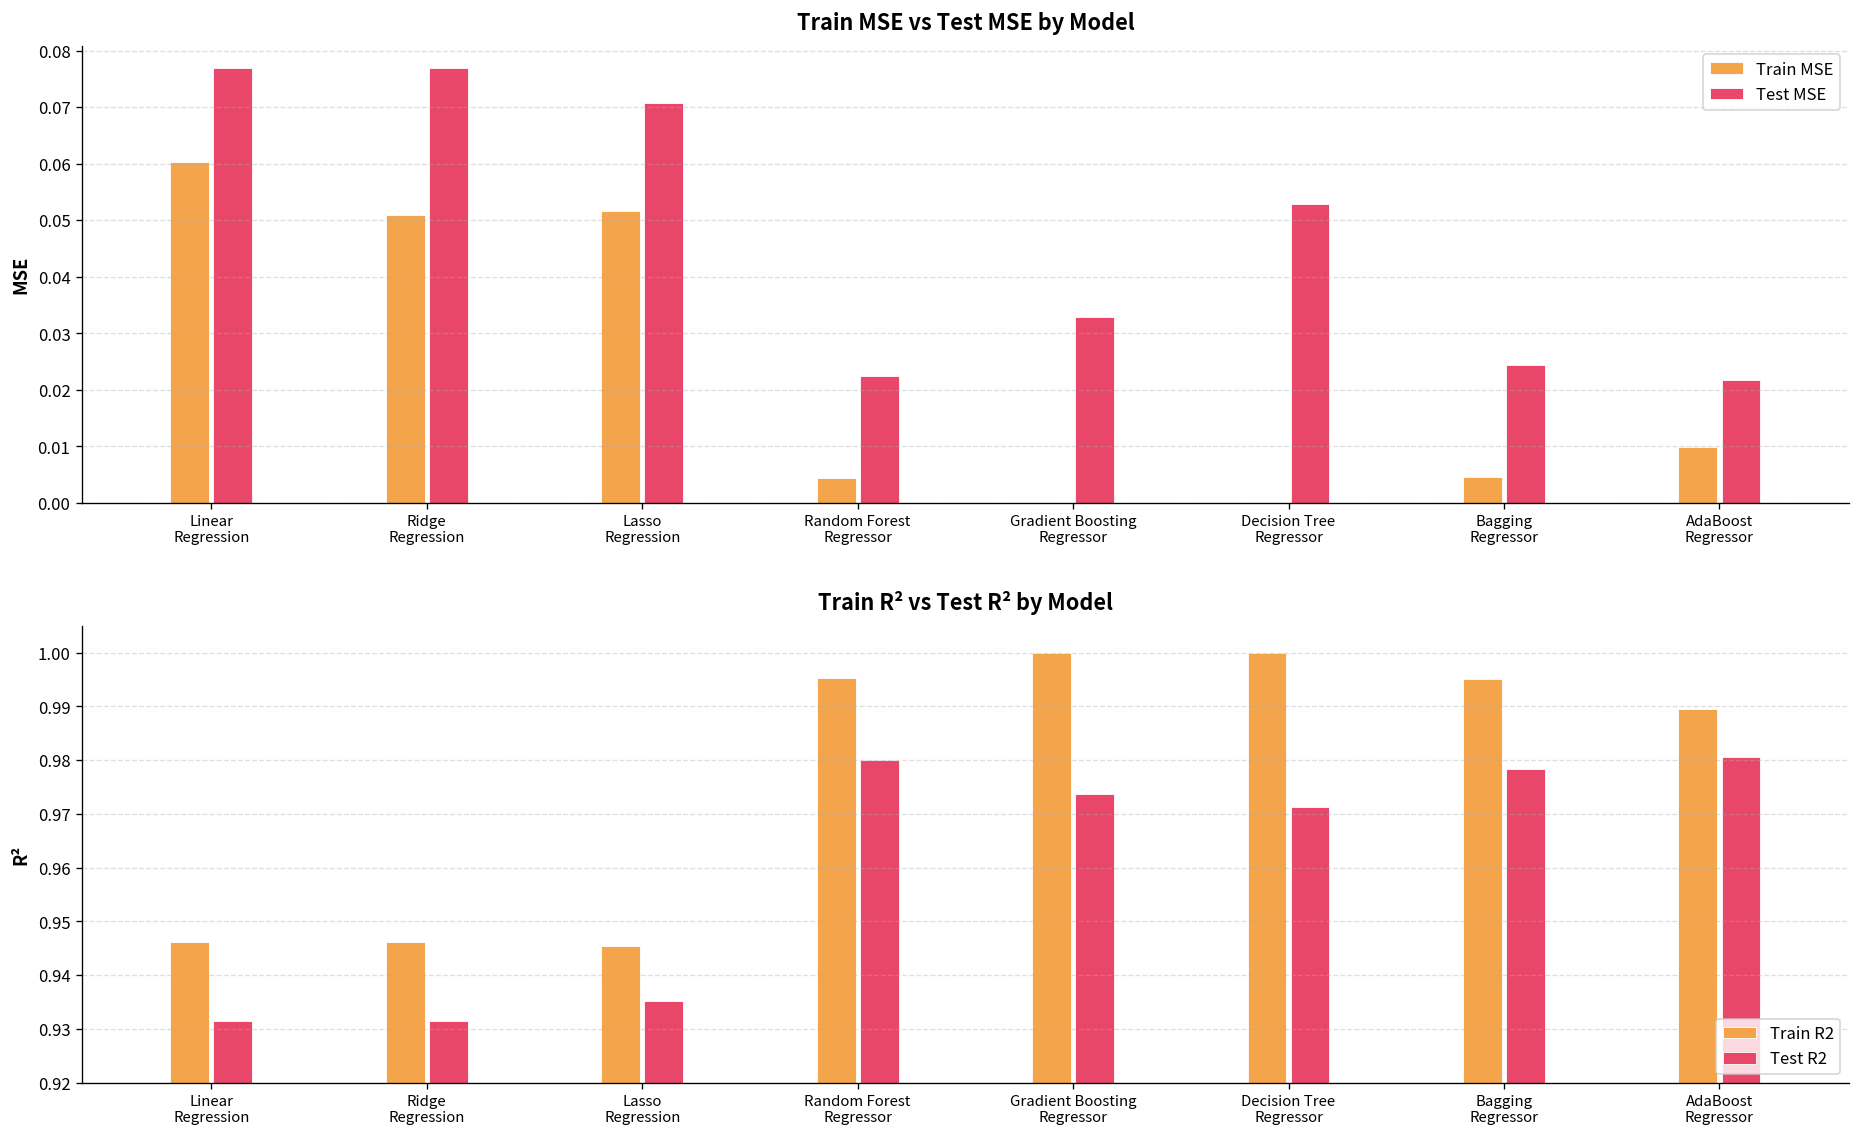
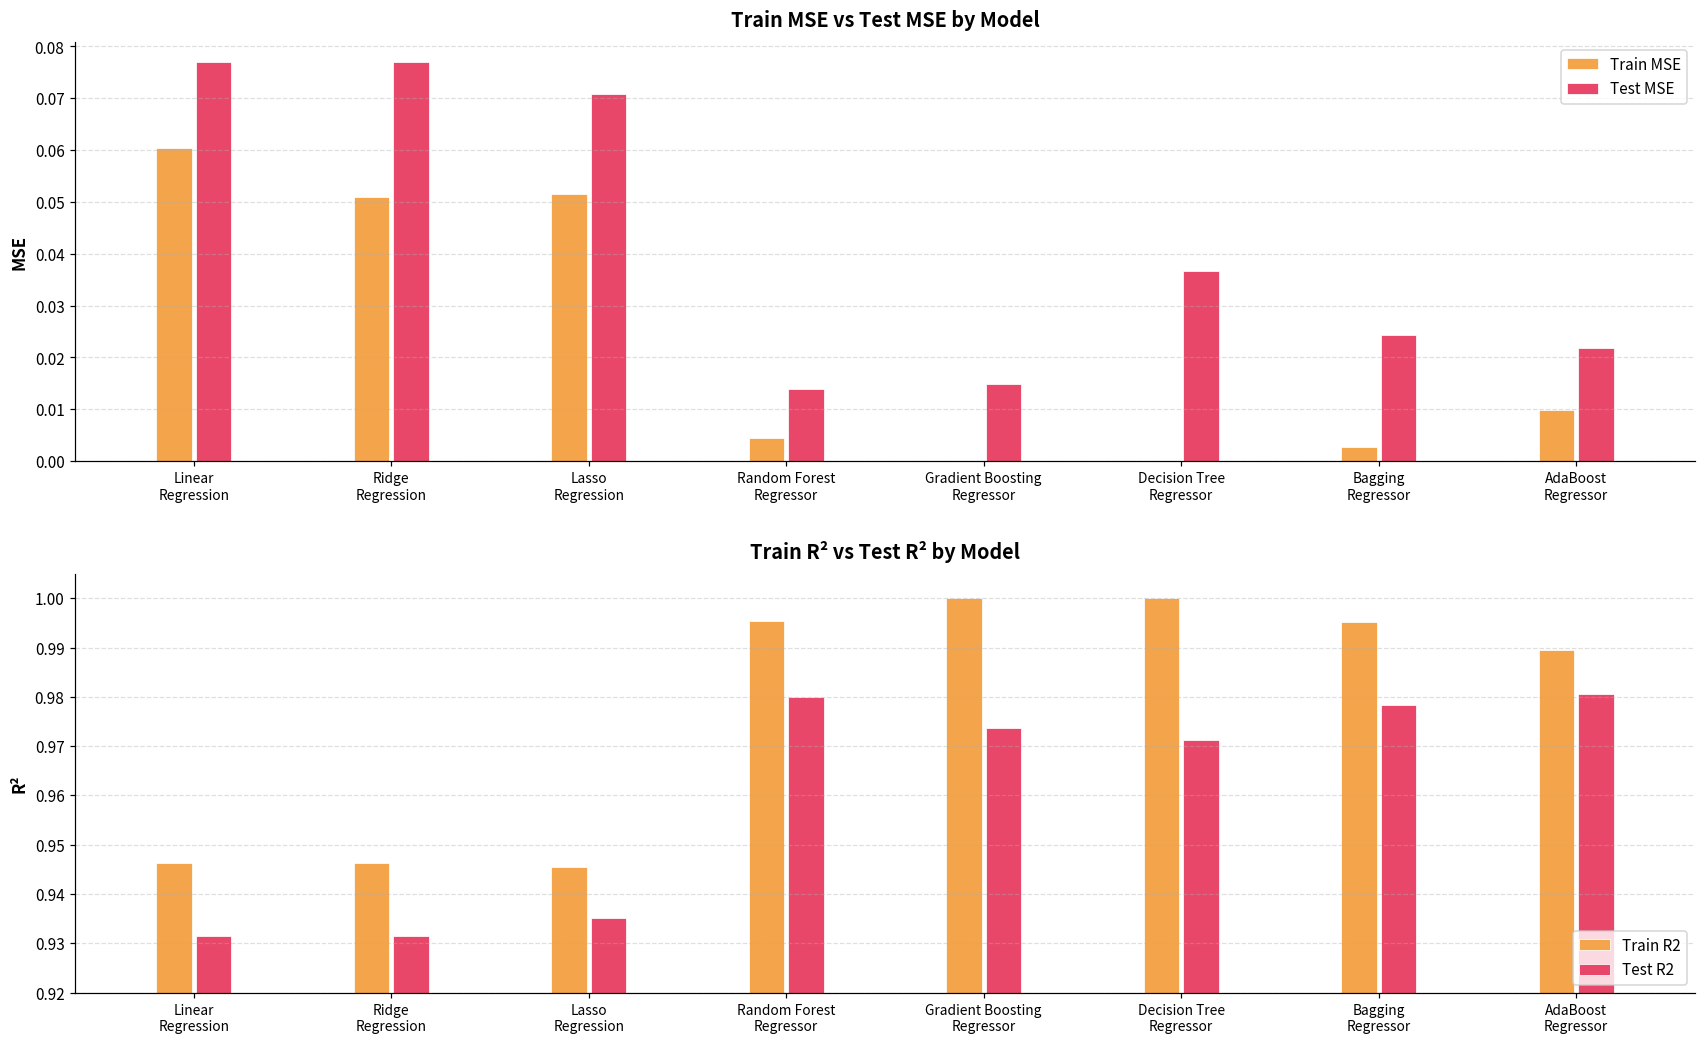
Train MSE vs Test MSE by Model, Test MSE, Random Forest Regressor: 0.022 -> 0.014
Train MSE vs Test MSE by Model, Test MSE, Gradient Boosting Regressor: 0.033 -> 0.015
Train MSE vs Test MSE by Model, Test MSE, Decision Tree Regressor: 0.053 -> 0.037
Train MSE vs Test MSE by Model, Train MSE, Bagging Regressor: 0.005 -> 0.003
